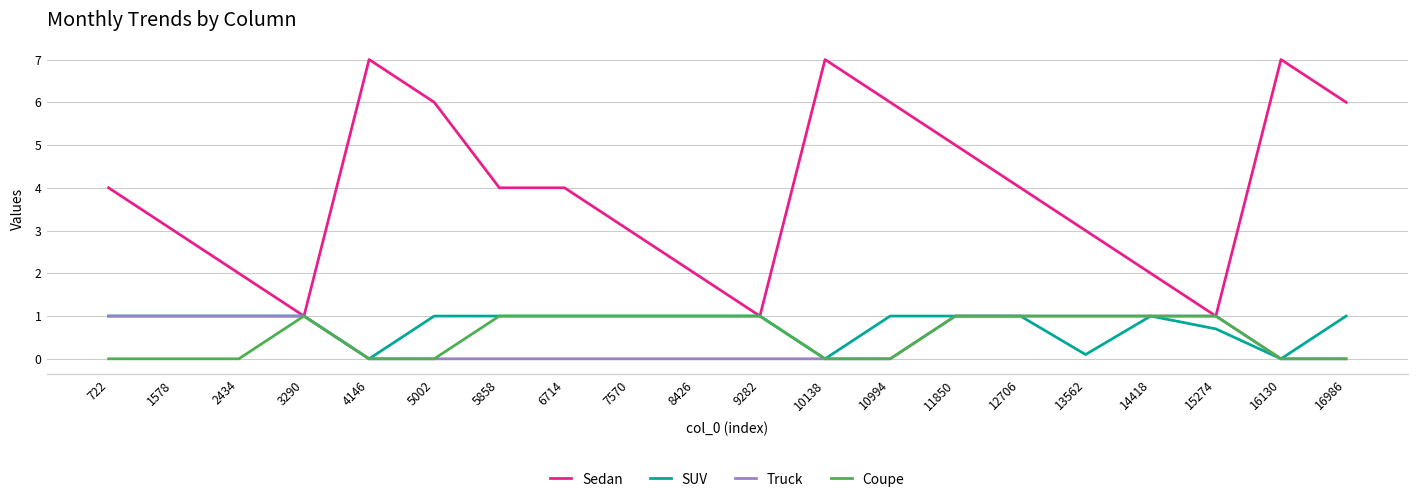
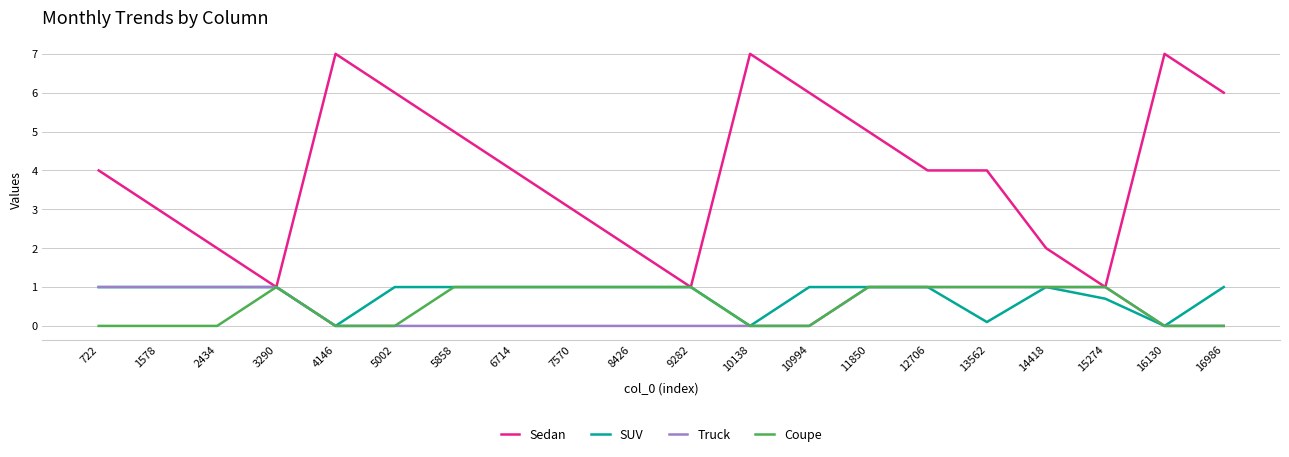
Sedan, 5858: 4 -> 5
Sedan, 13562: 3 -> 4
